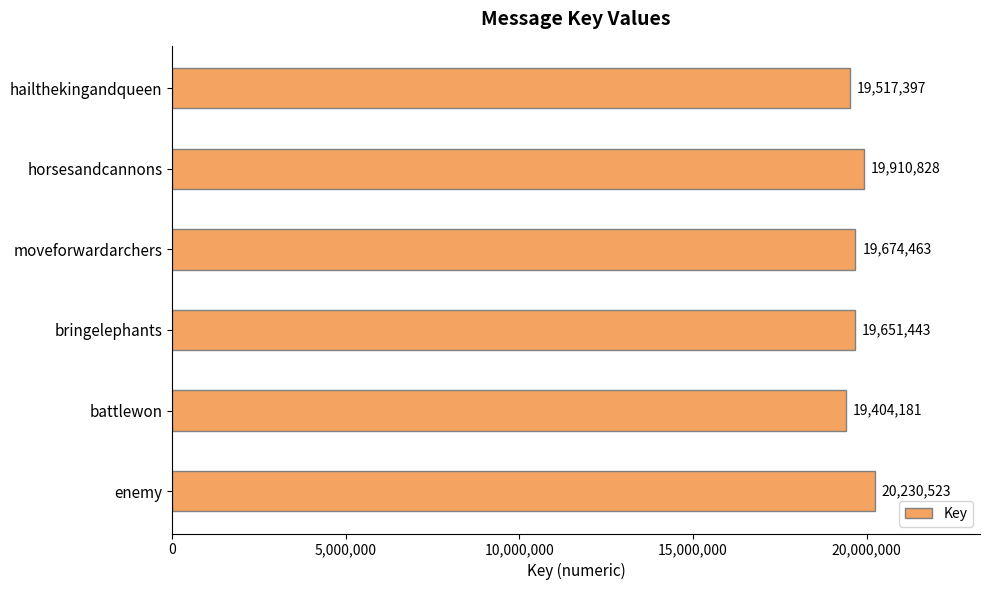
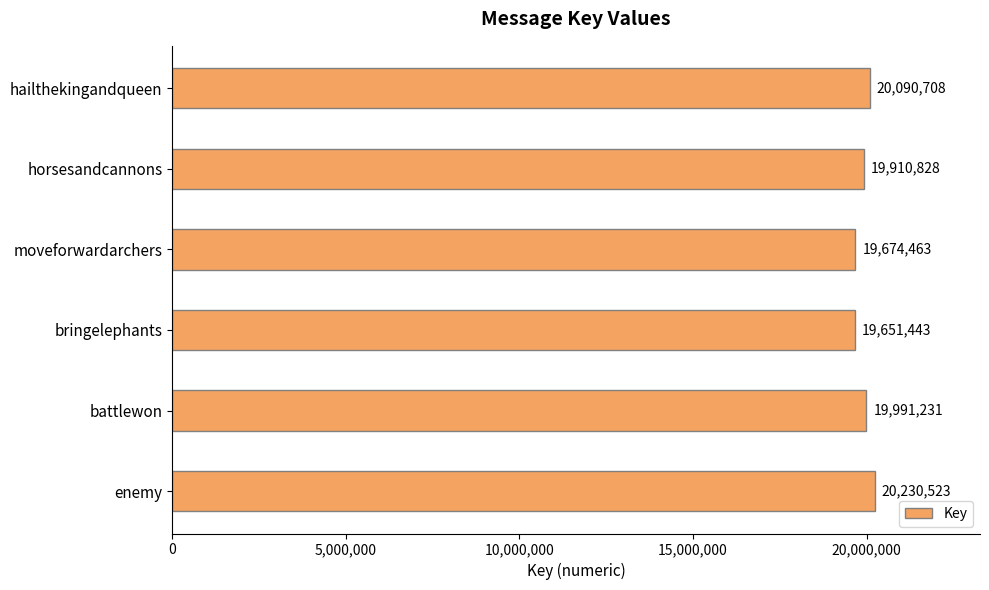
hailthekingandqueen: 19,517,397 -> 20,090,708
battlewon: 19,404,181 -> 19,991,231
